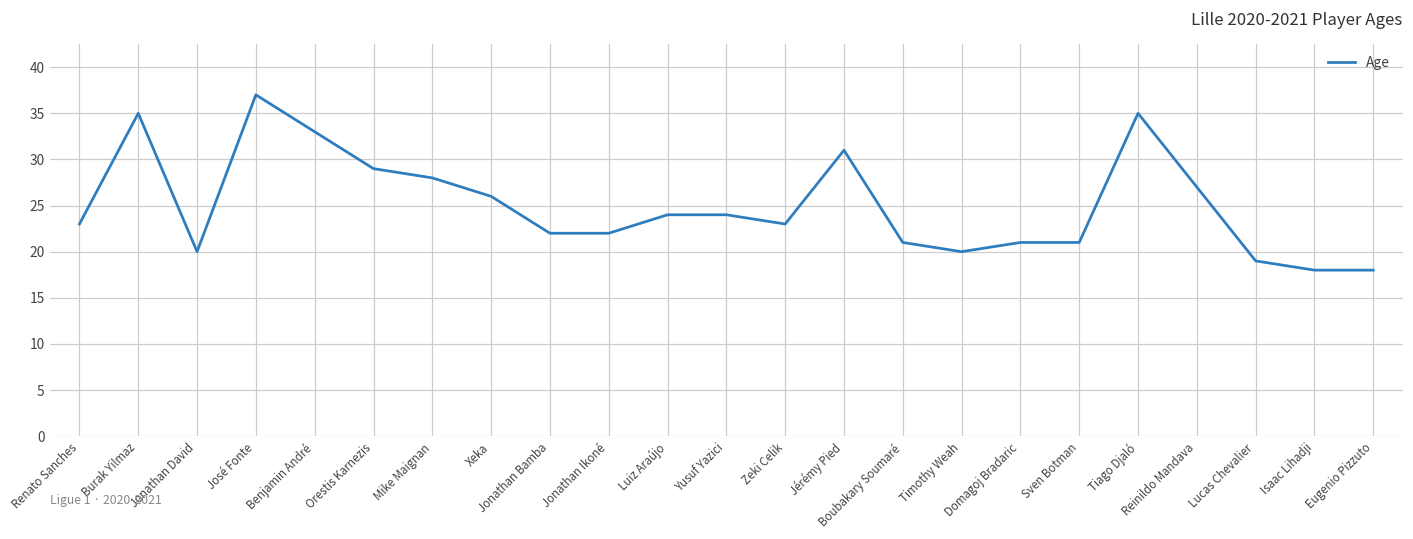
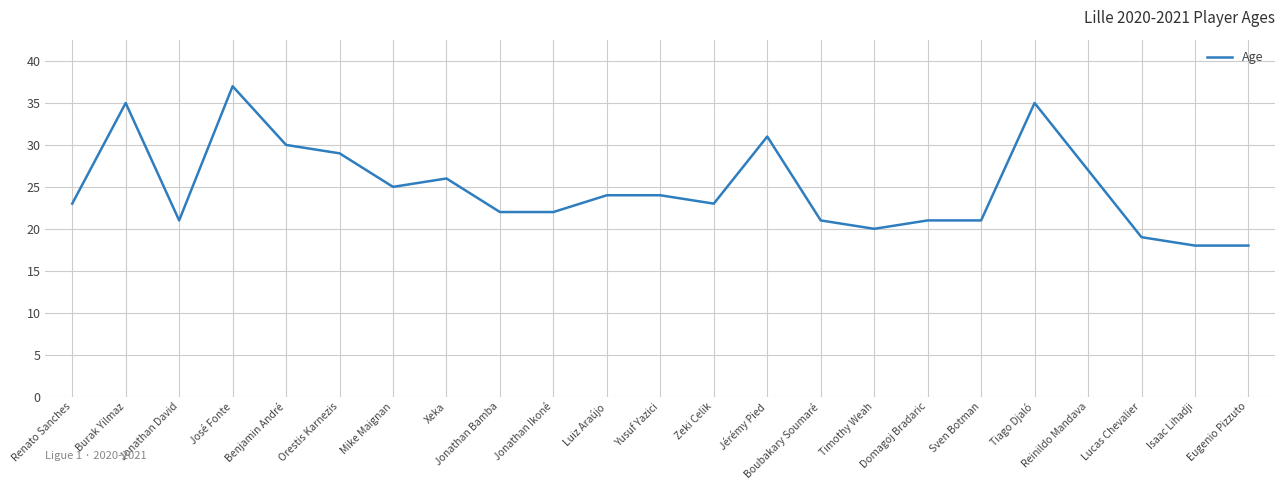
Jonathan David: 20 -> 21
Benjamin André: 33 -> 30
Mike Maignan: 28 -> 25
